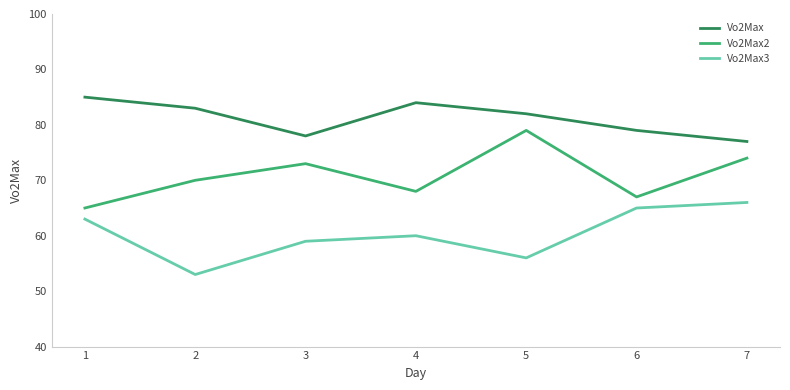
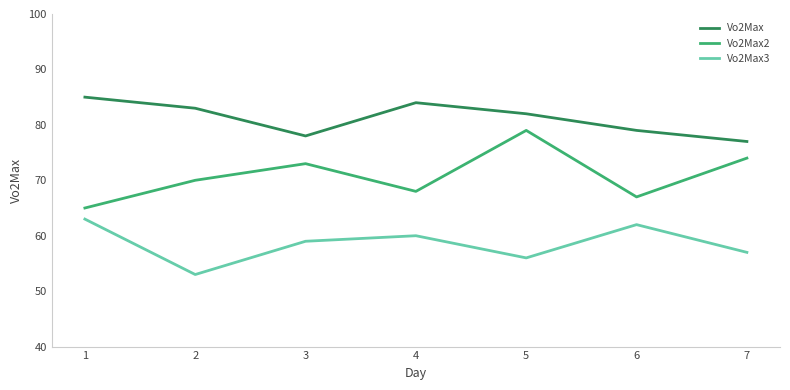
Vo2Max3, 6: 65 -> 62
Vo2Max3, 7: 66 -> 57
